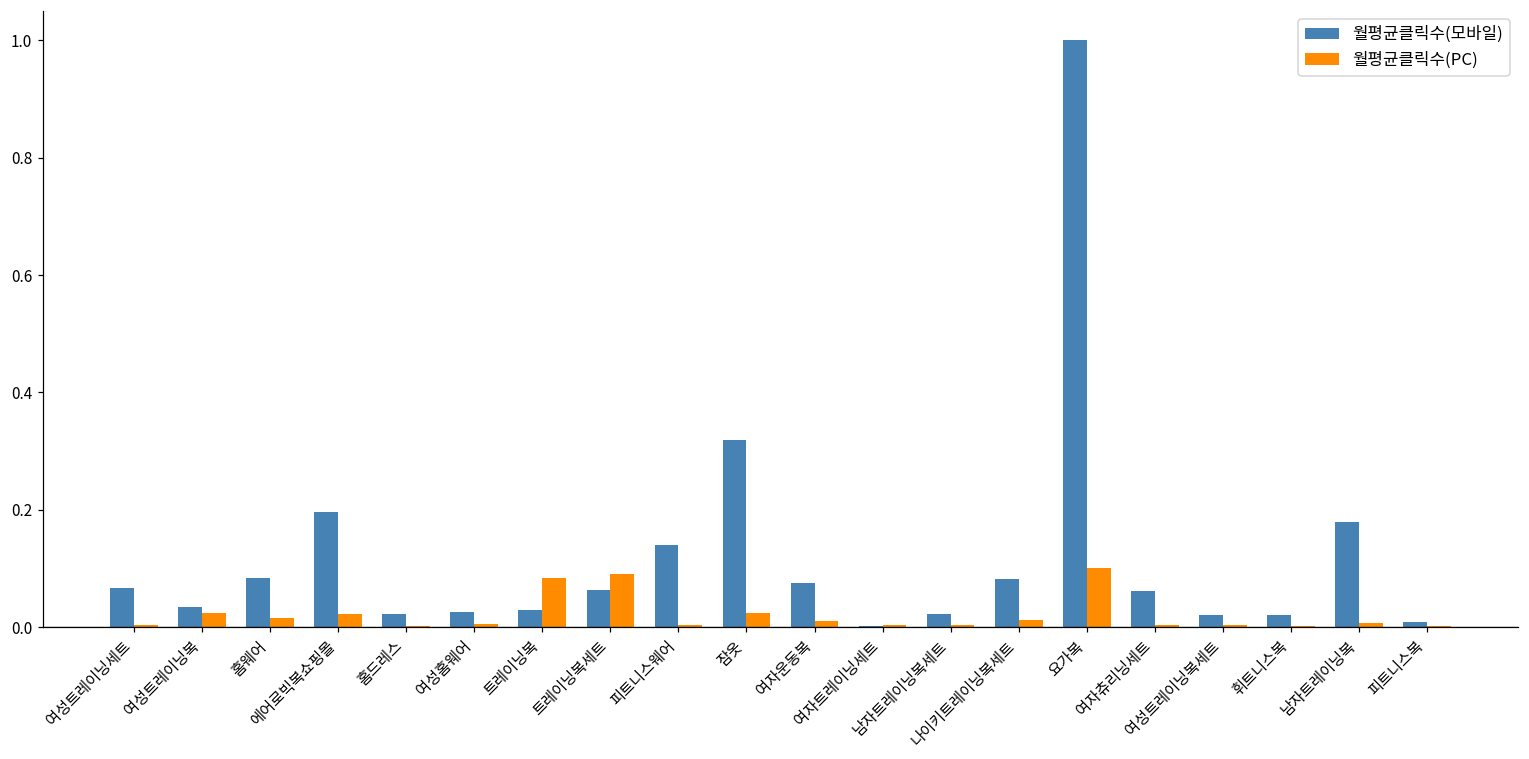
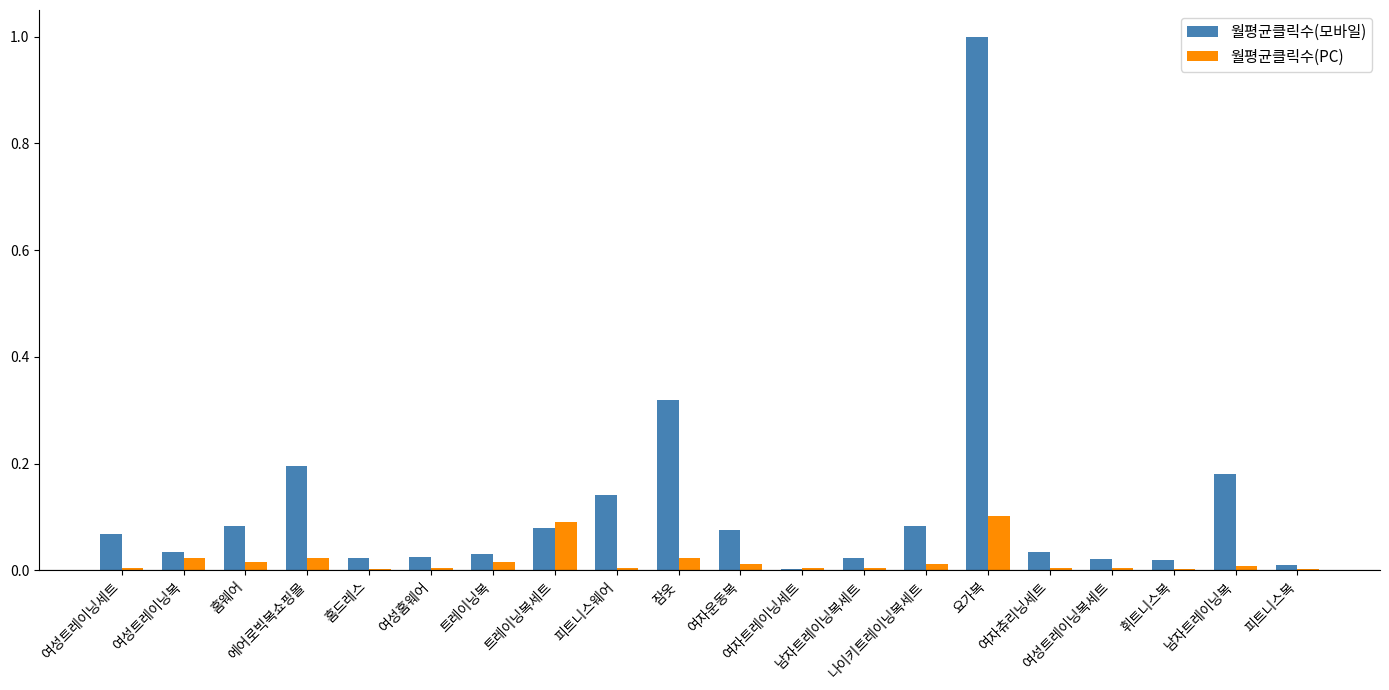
월평균클릭수(PC), 트레이닝복: 0.08 -> 0.02
월평균클릭수(모바일), 트레이닝복세트: 0.06 -> 0.08
월평균클릭수(모바일), 여자츄리닝세트: 0.06 -> 0.03
